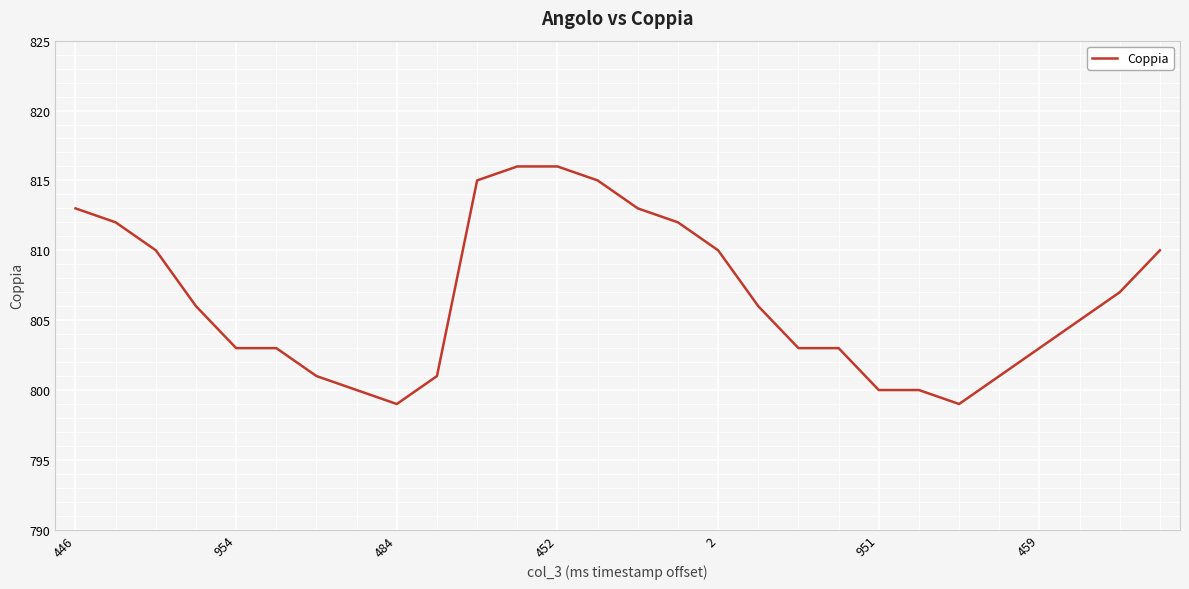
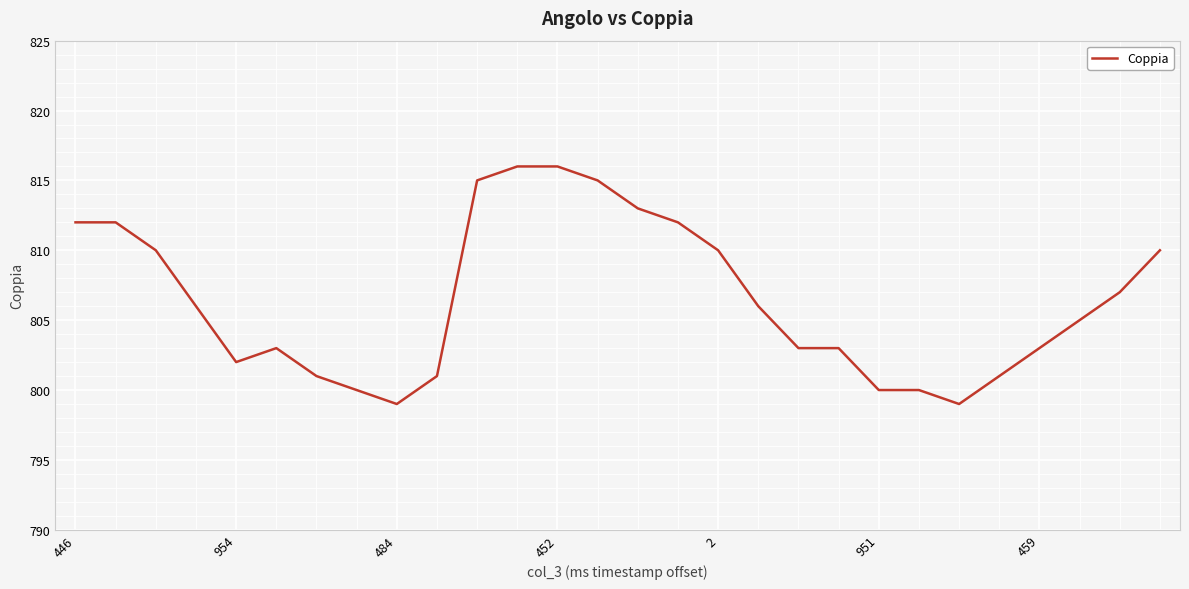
446: 813 -> 812
954: 803 -> 802
